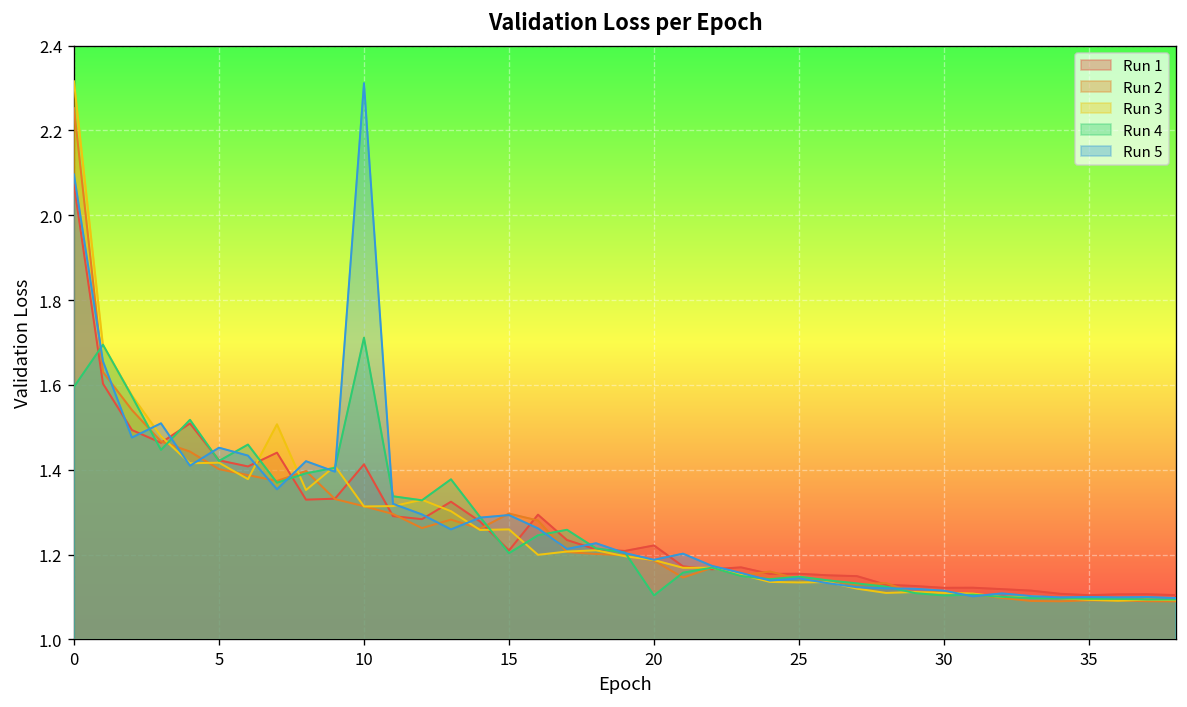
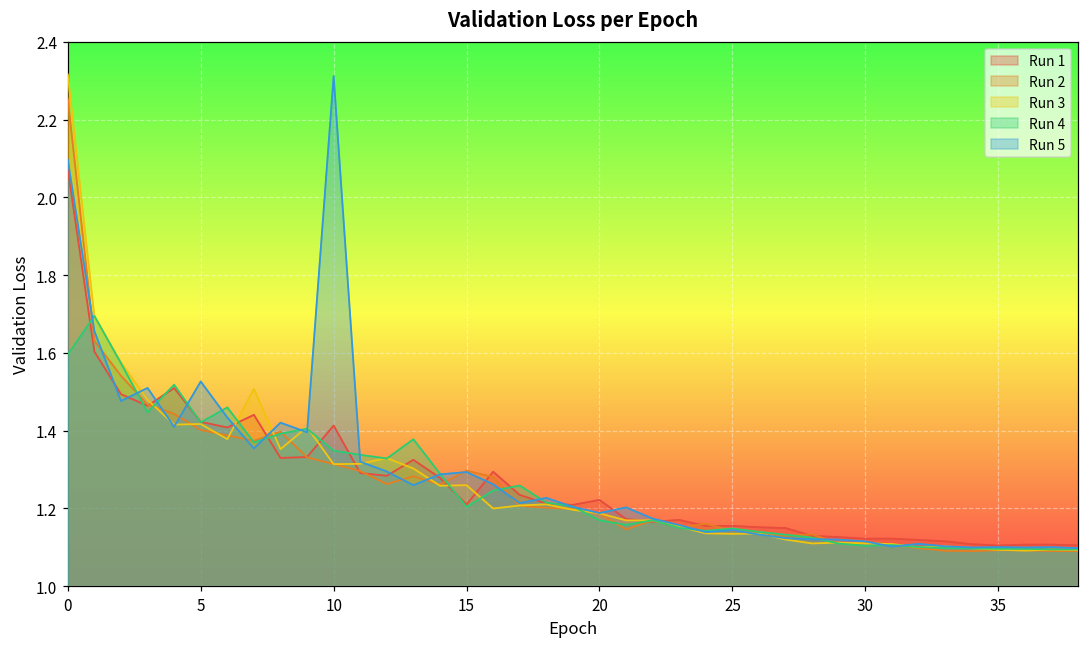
Run 5, 5: 1.45 -> 1.53
Run 4, 10: 1.71 -> 1.35
Run 4, 20: 1.10 -> 1.17
